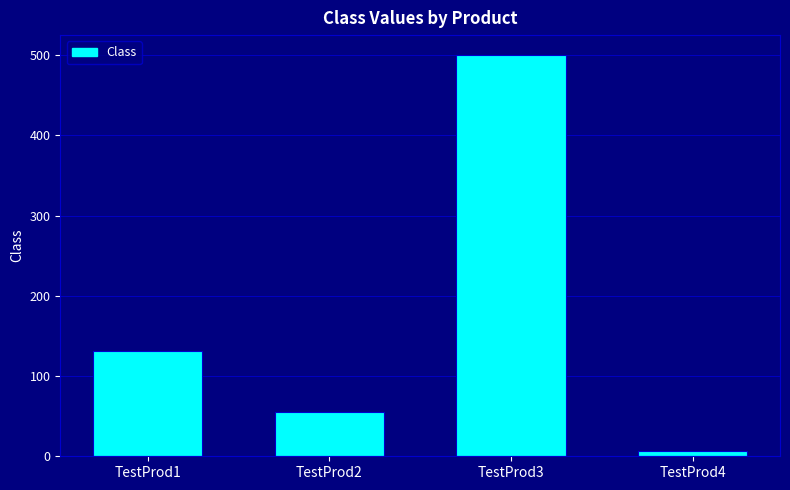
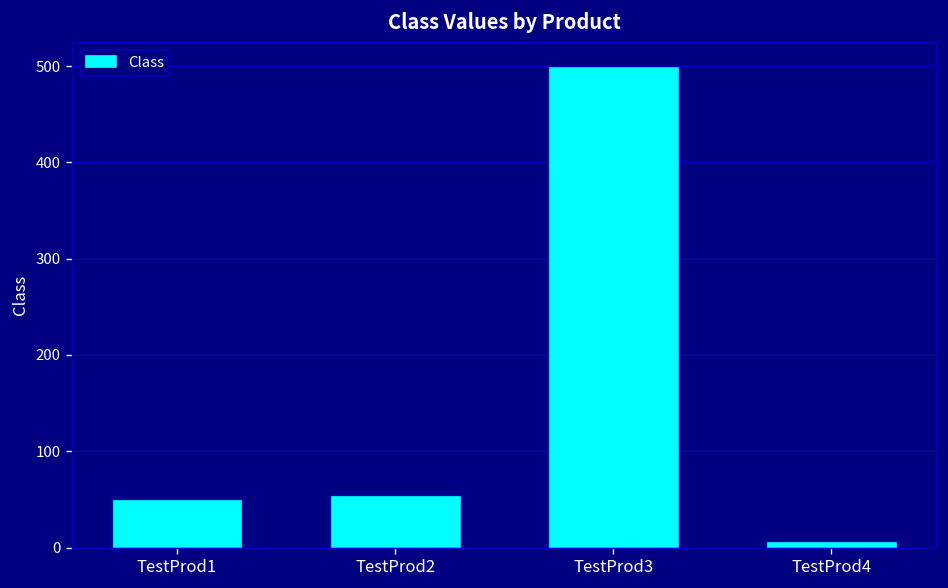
TestProd1: 130 -> 50
